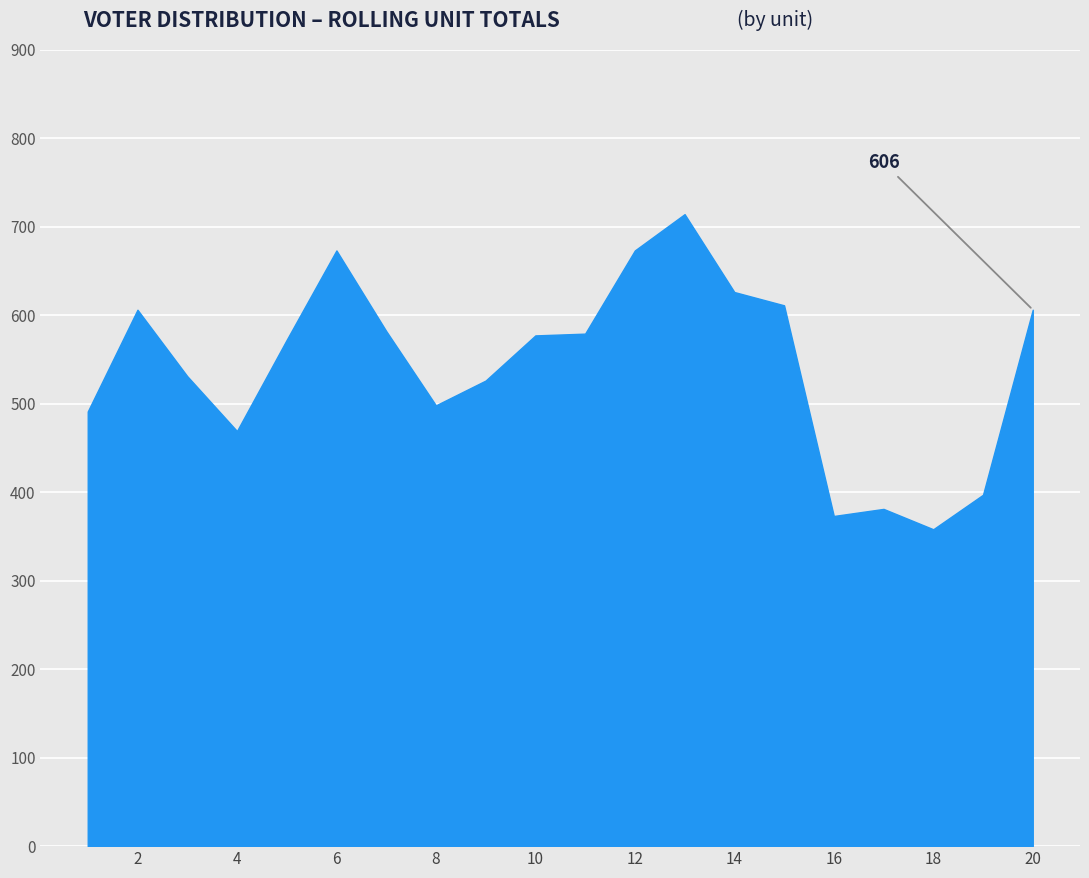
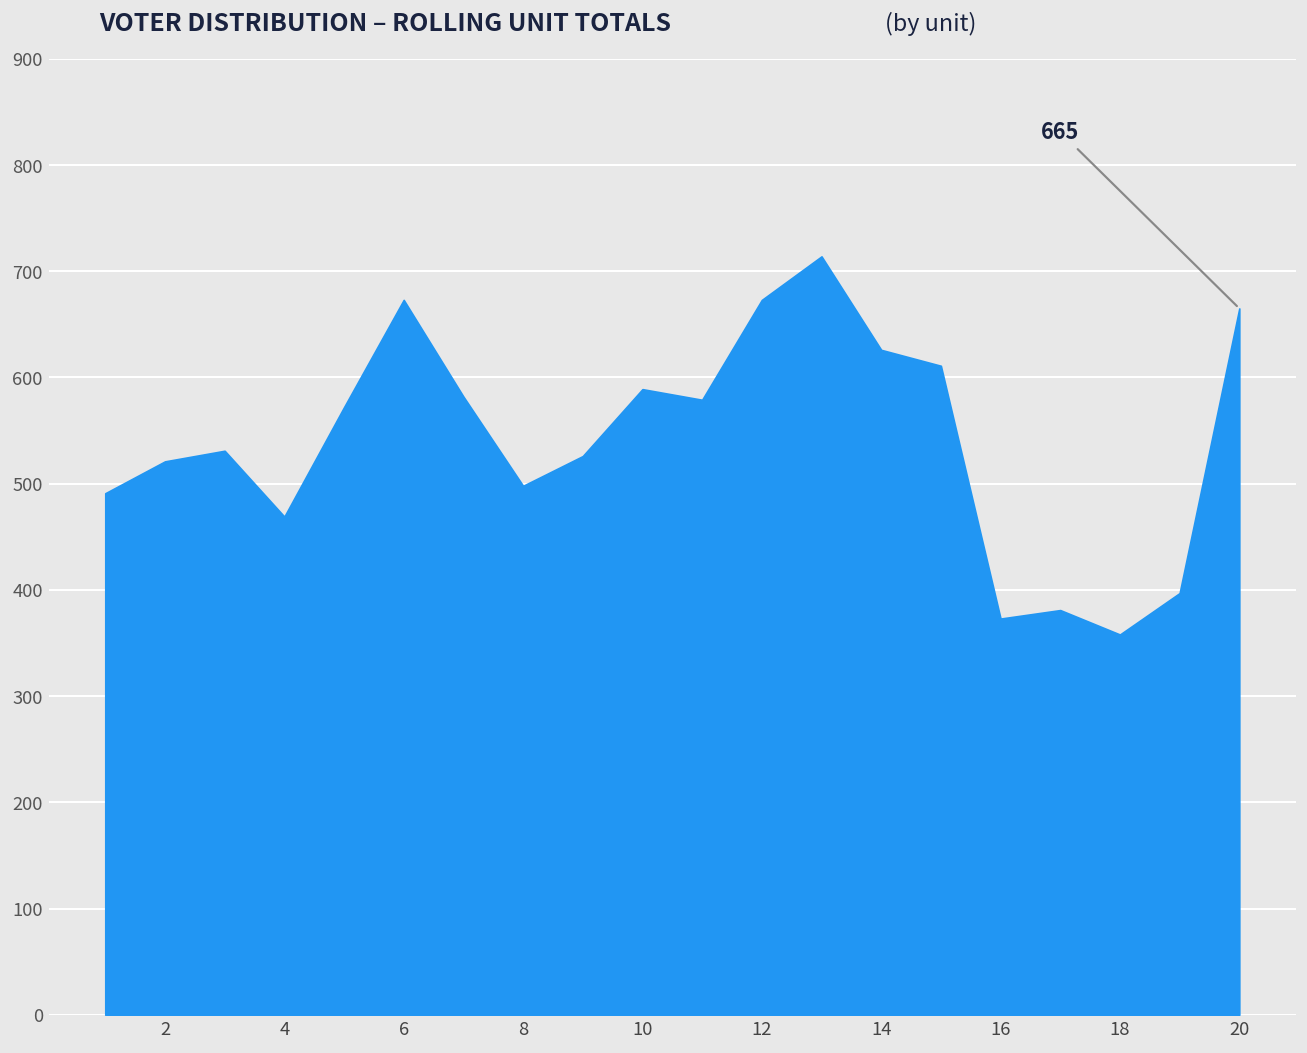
2: 610 -> 520
10: 580 -> 590
20: 606 -> 665
